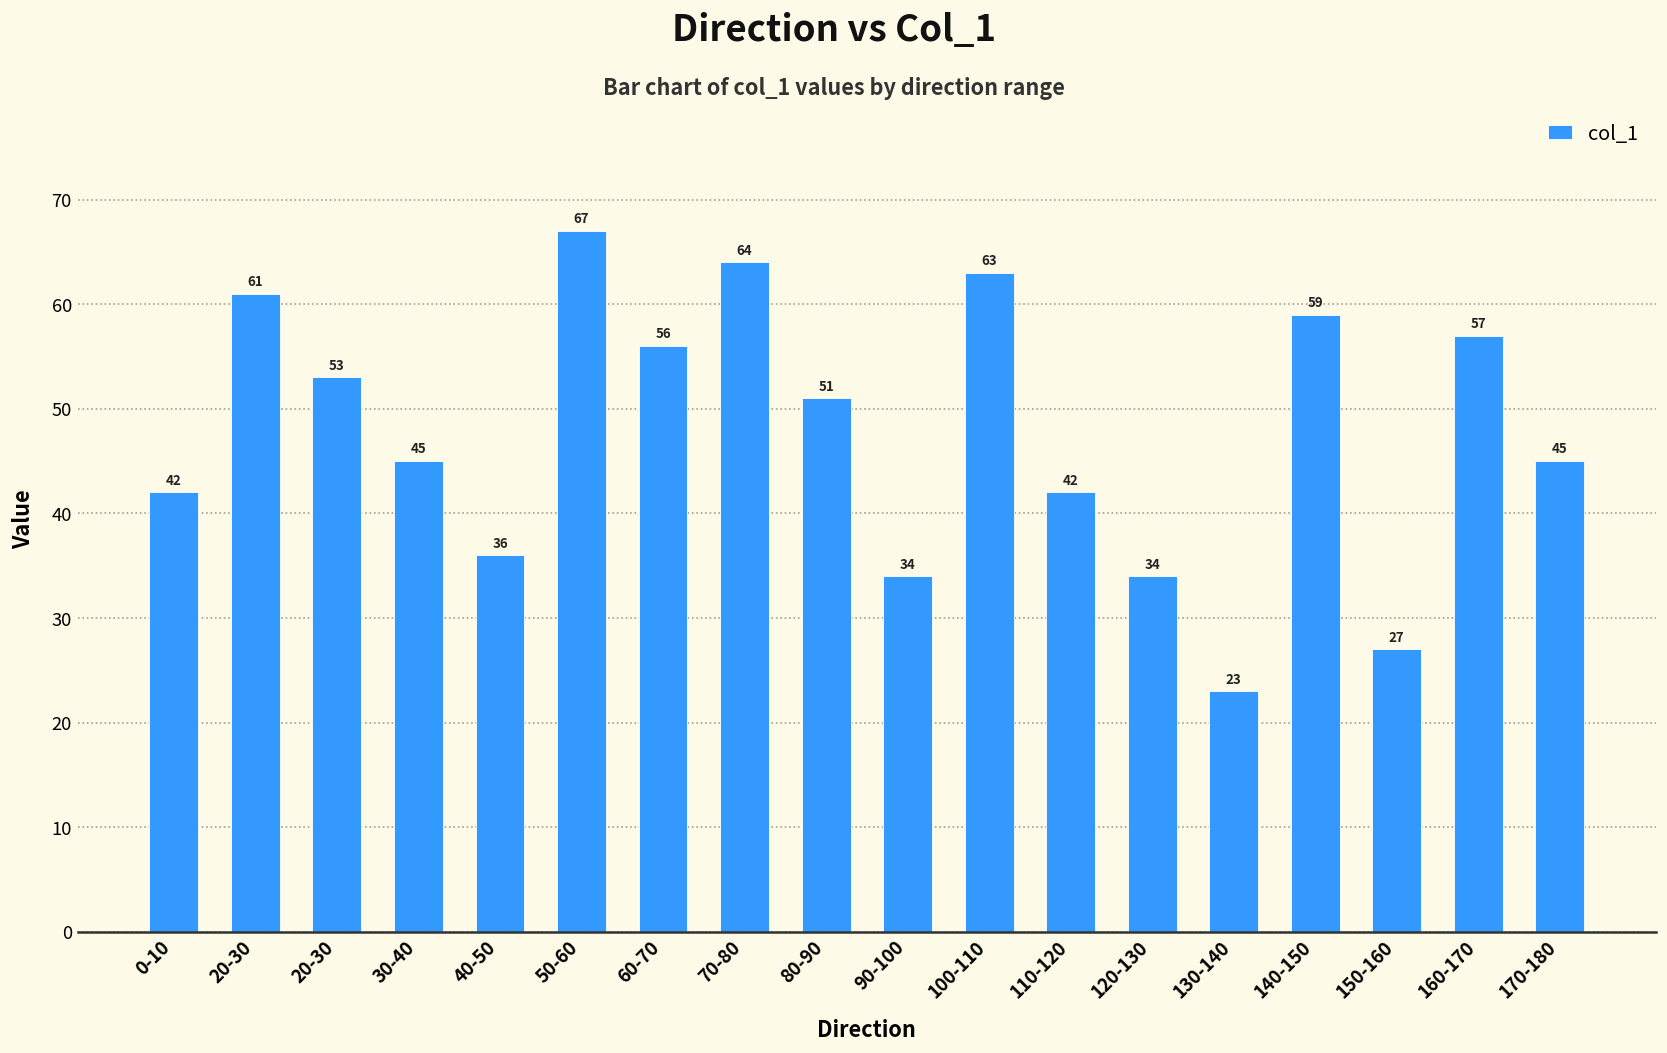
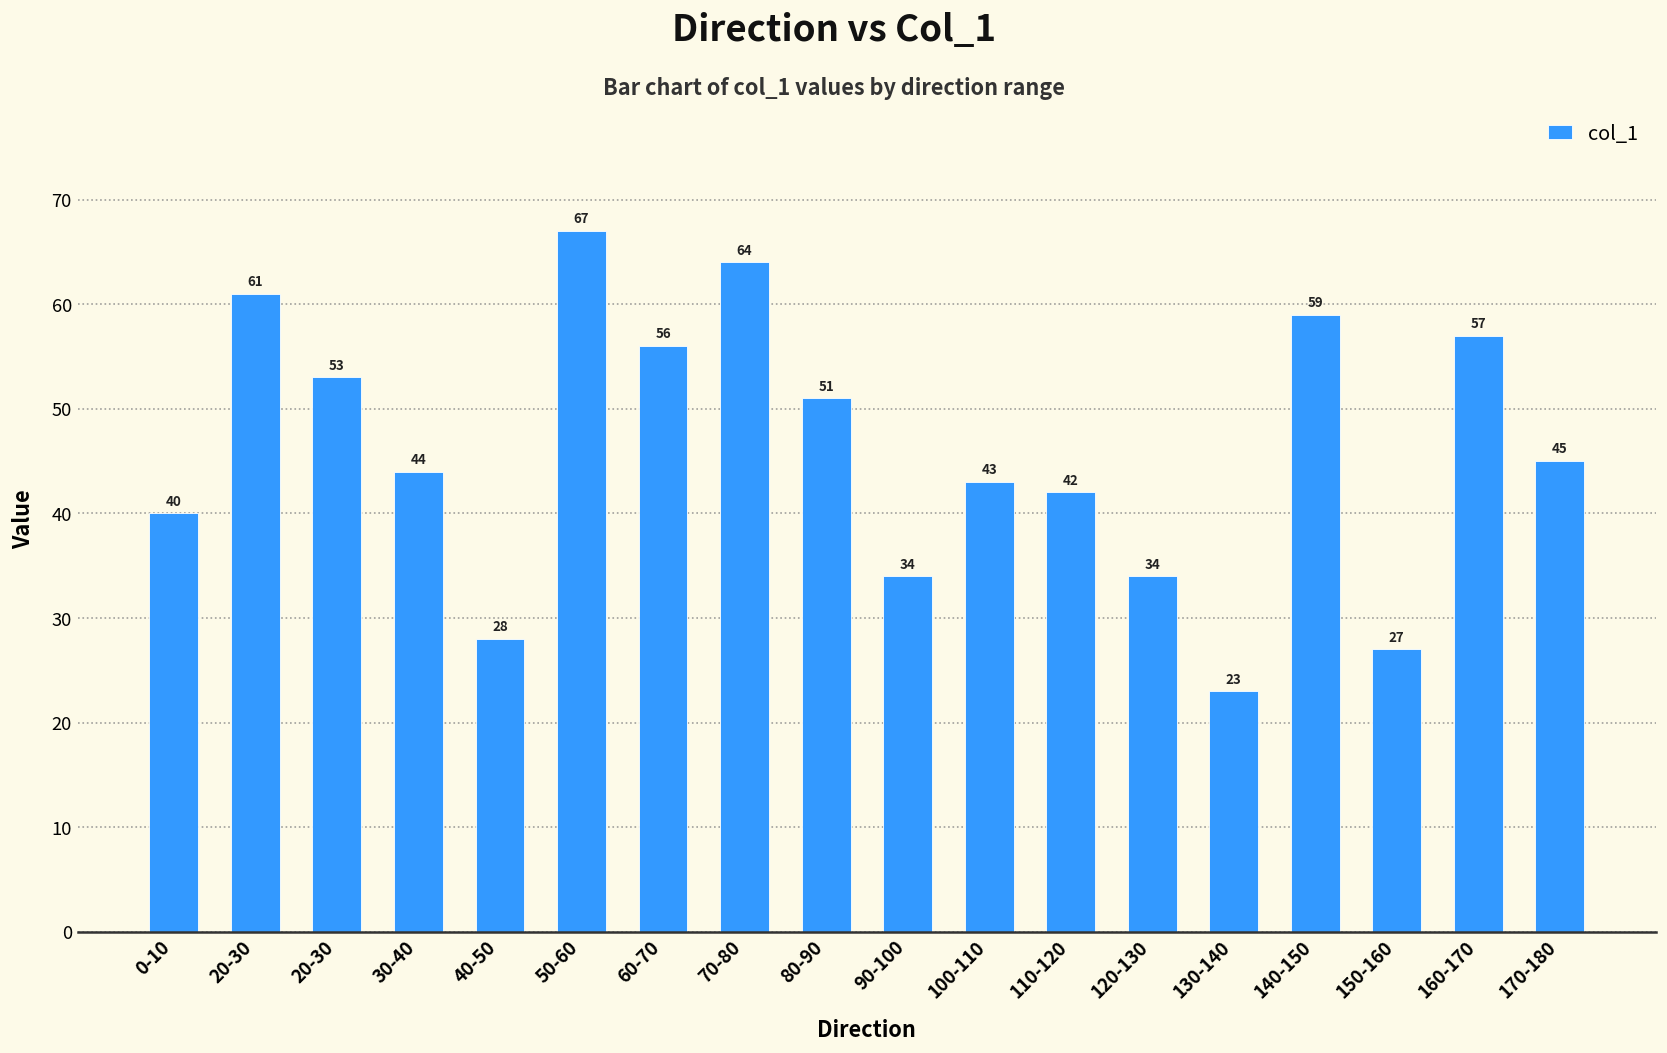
0-10: 42 -> 40
30-40: 45 -> 44
40-50: 36 -> 28
100-110: 63 -> 43
